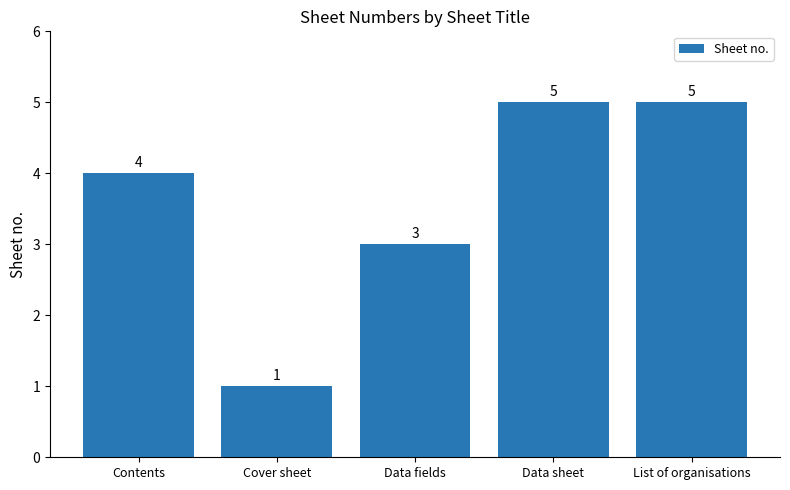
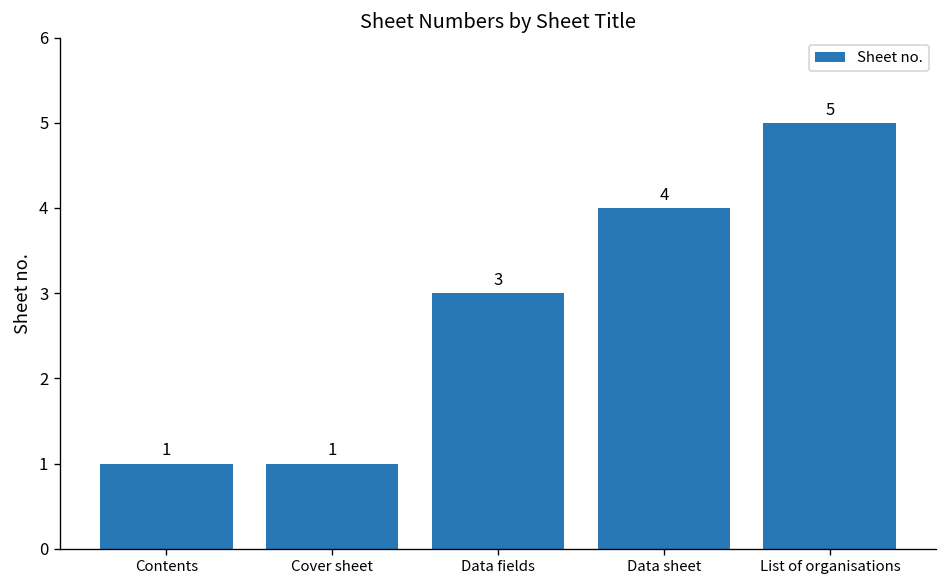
Contents: 4 -> 1
Data sheet: 5 -> 4
